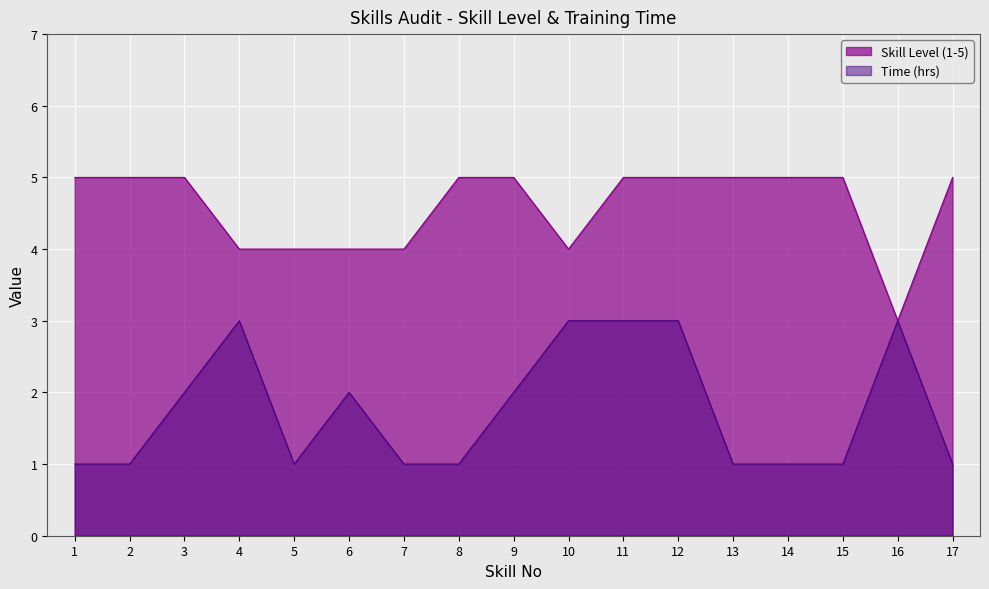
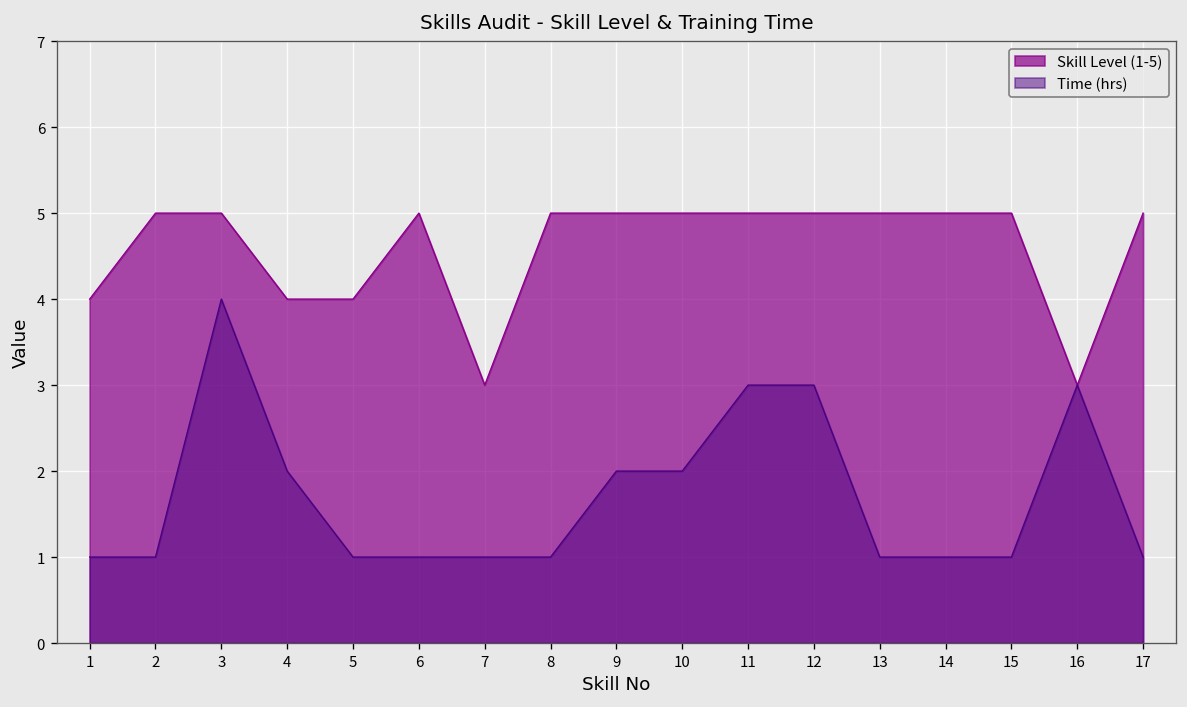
Skill Level (1-5), 1: 5 -> 4
Time (hrs), 3: 2 -> 4
Time (hrs), 4: 3 -> 2
Skill Level (1-5), 6: 4 -> 5
Time (hrs), 6: 2 -> 1
Skill Level (1-5), 7: 4 -> 3
Skill Level (1-5), 10: 4 -> 5
Time (hrs), 10: 3 -> 2
